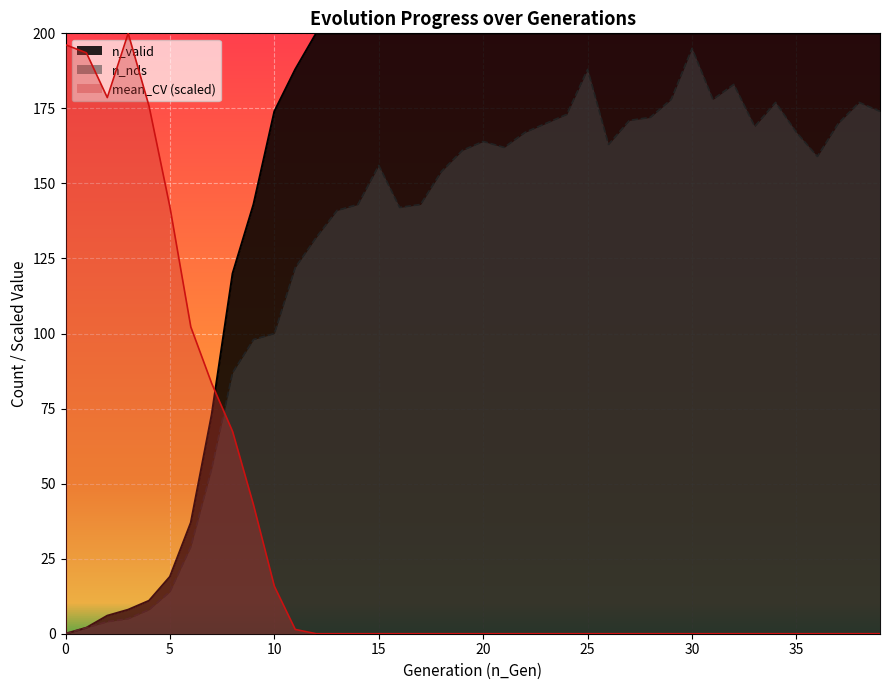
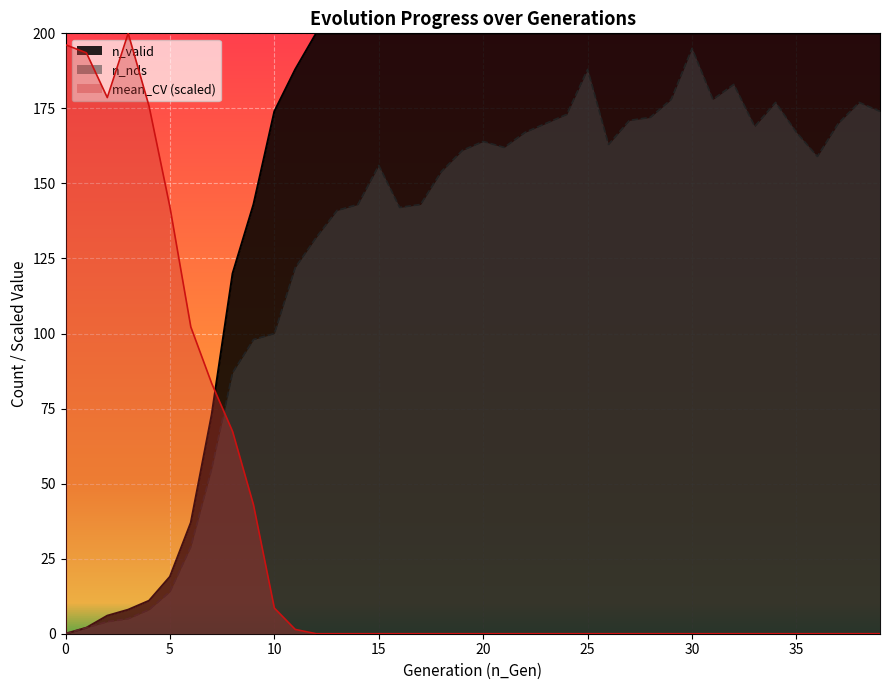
mean_CV (scaled), 10: 16 -> 9
